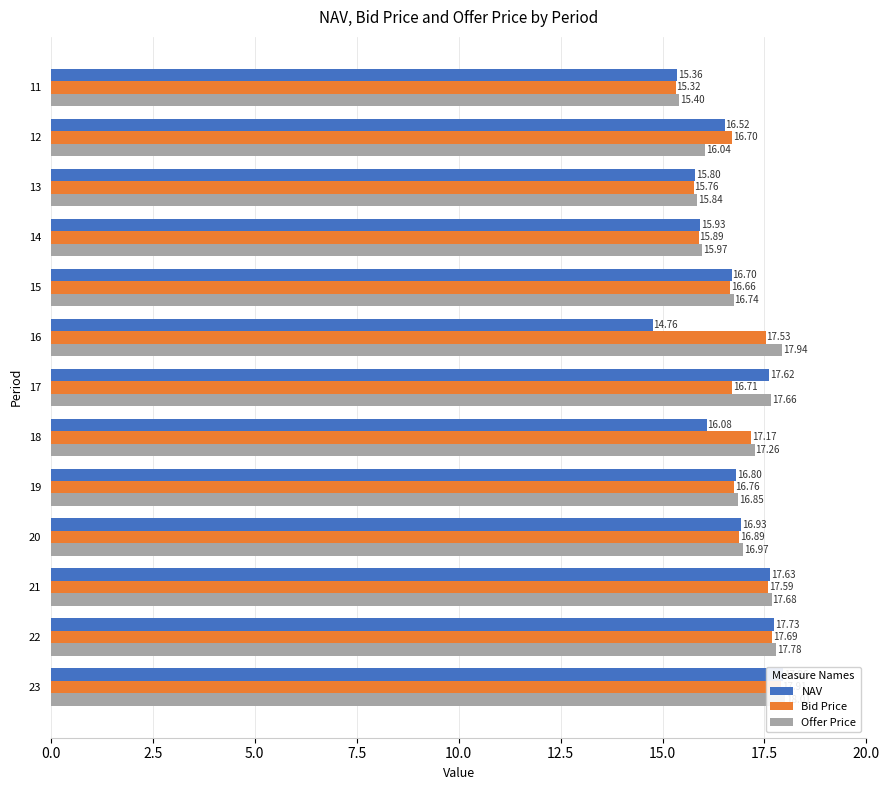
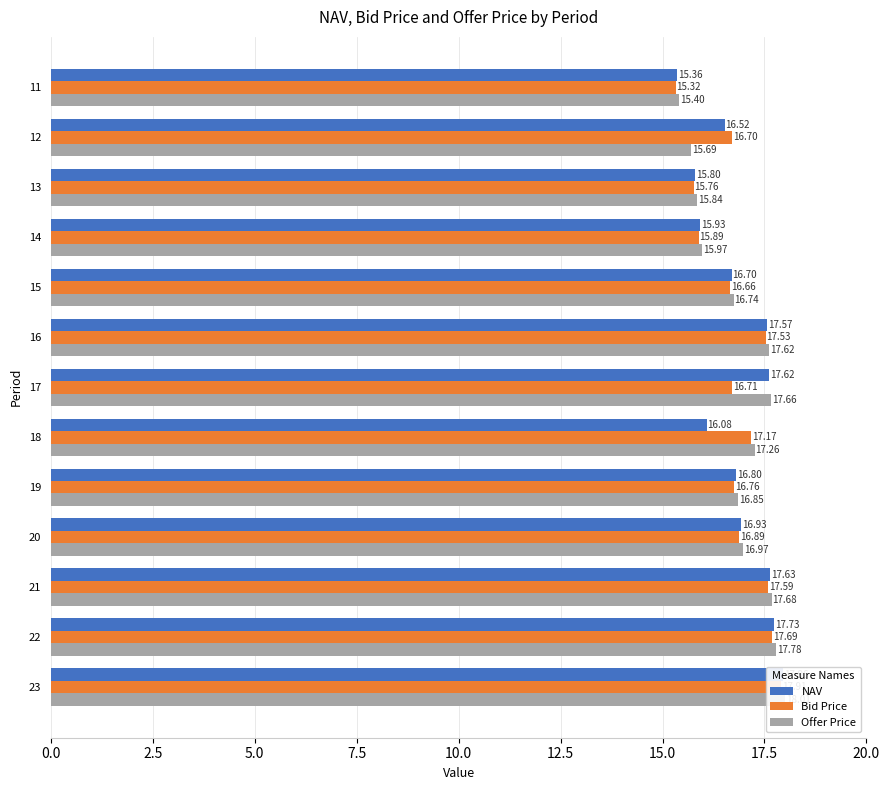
Offer Price, 12: 16.04 -> 15.69
NAV, 16: 14.76 -> 17.57
Offer Price, 16: 17.94 -> 17.62
